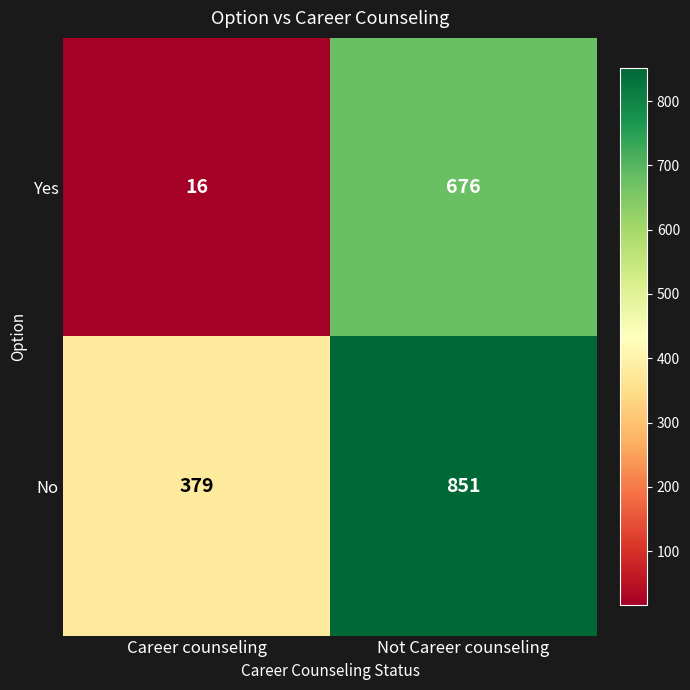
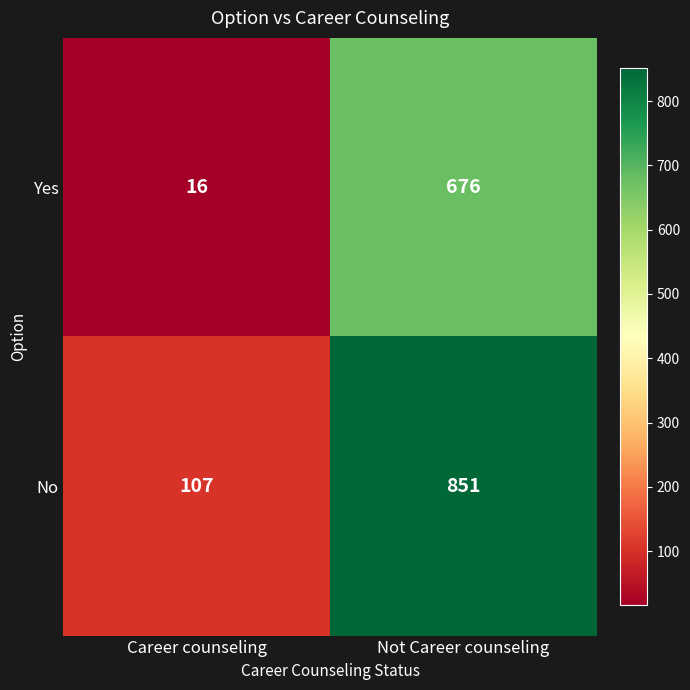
No, Career counseling: 379 -> 107
